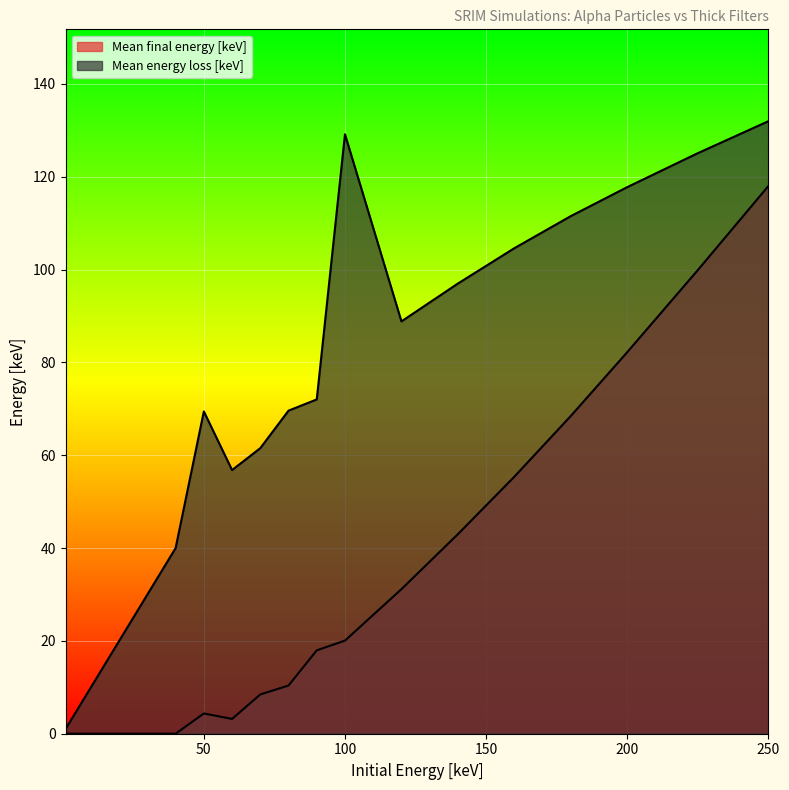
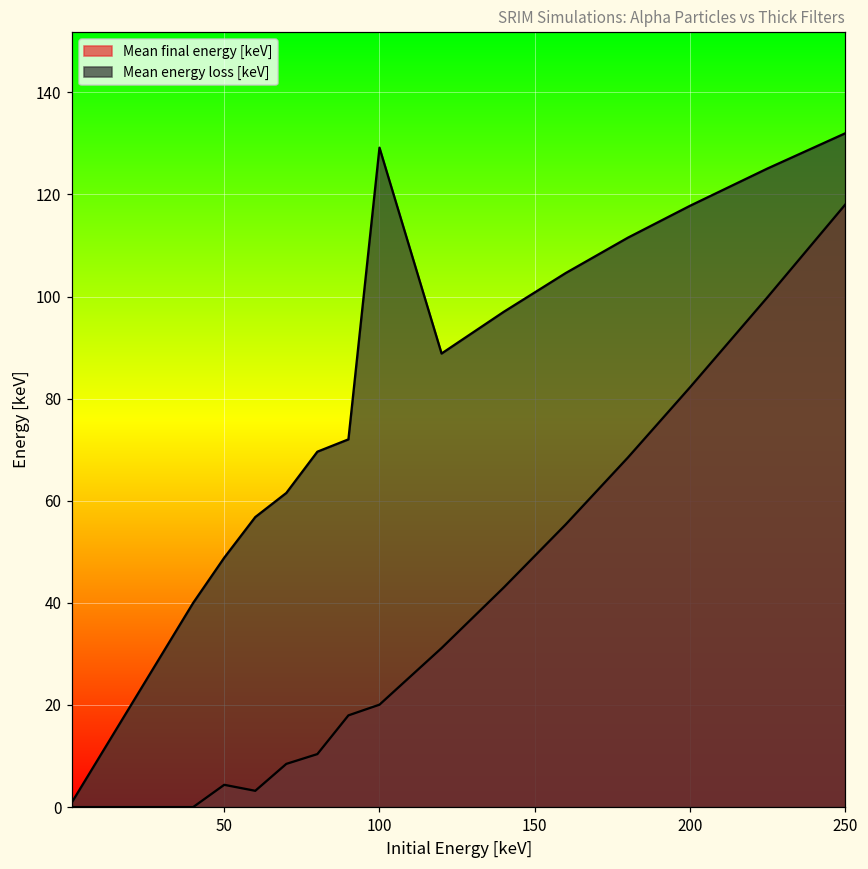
Mean energy loss [keV], 50: 69 -> 49
